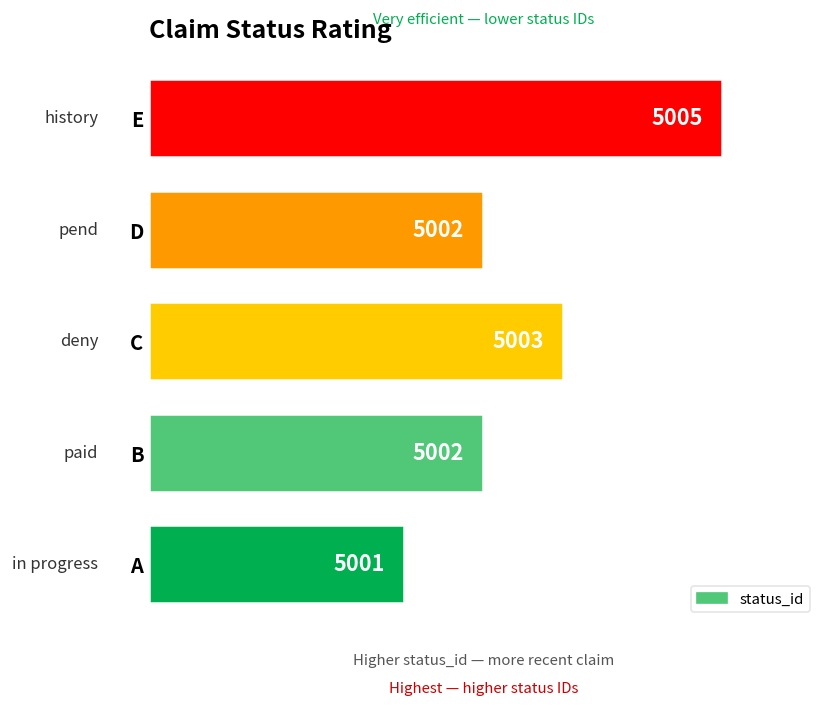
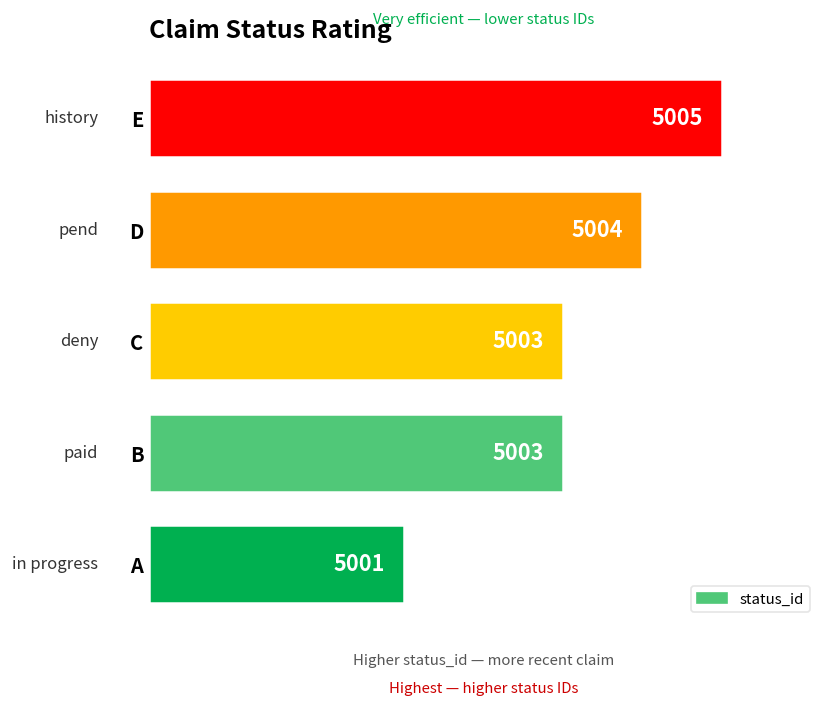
D: 5002 -> 5004
B: 5002 -> 5003
